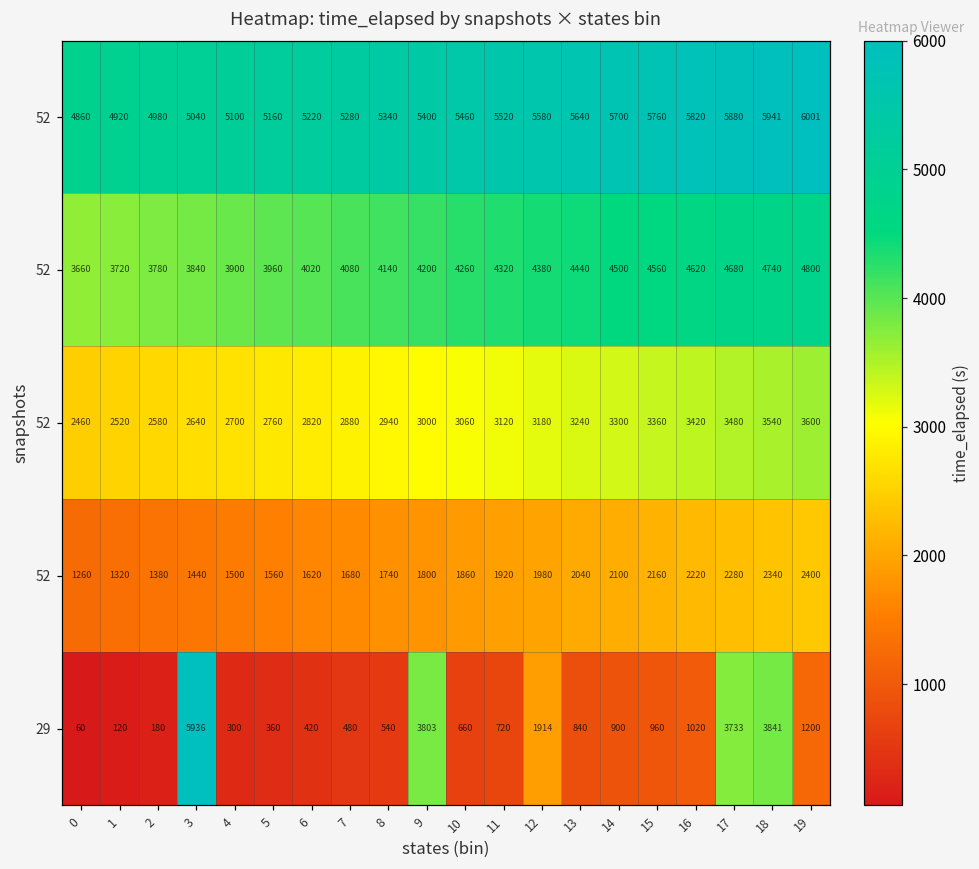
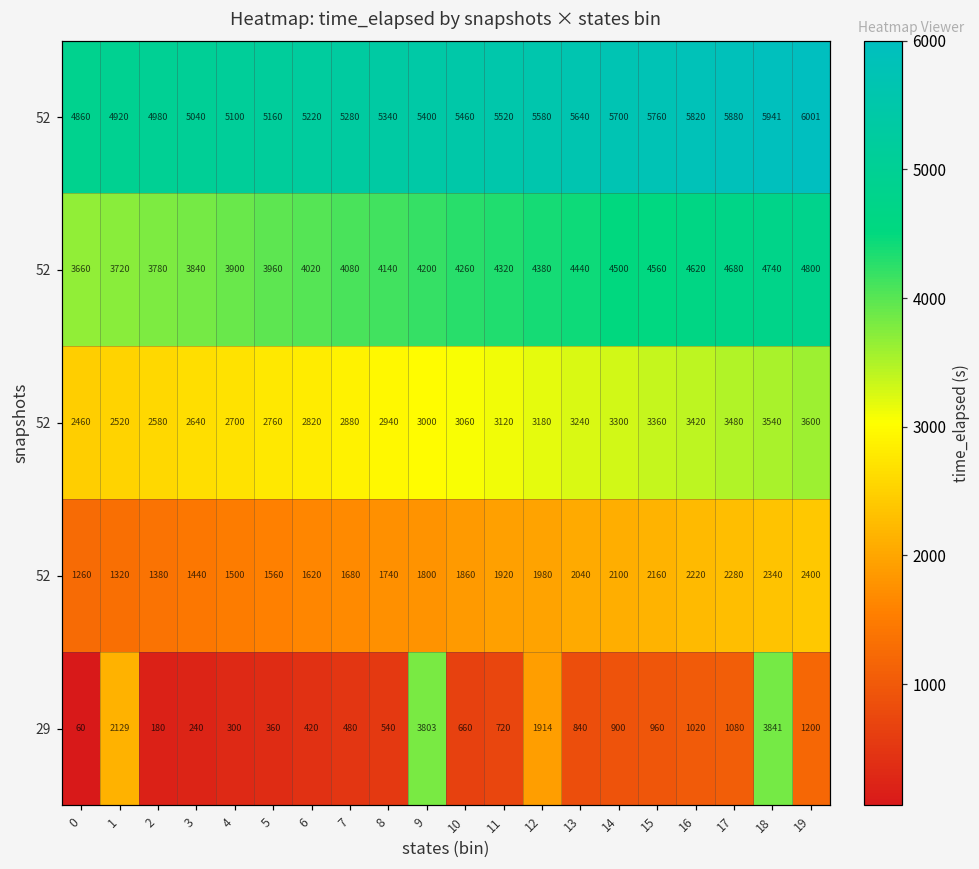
29, 1: 120 -> 2129
29, 3: 5936 -> 240
29, 17: 3733 -> 1080
